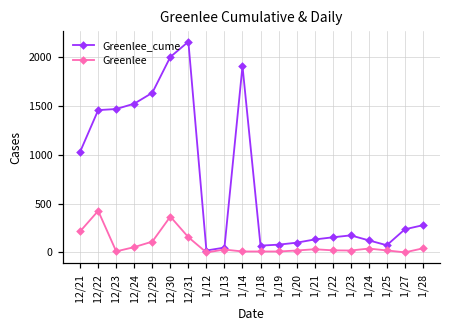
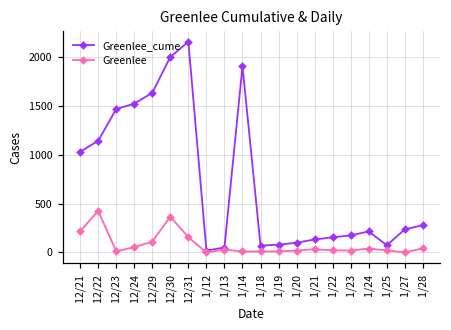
Greenlee_cume, 12/22: 1500 -> 1100
Greenlee_cume, 1/24: 100 -> 200
